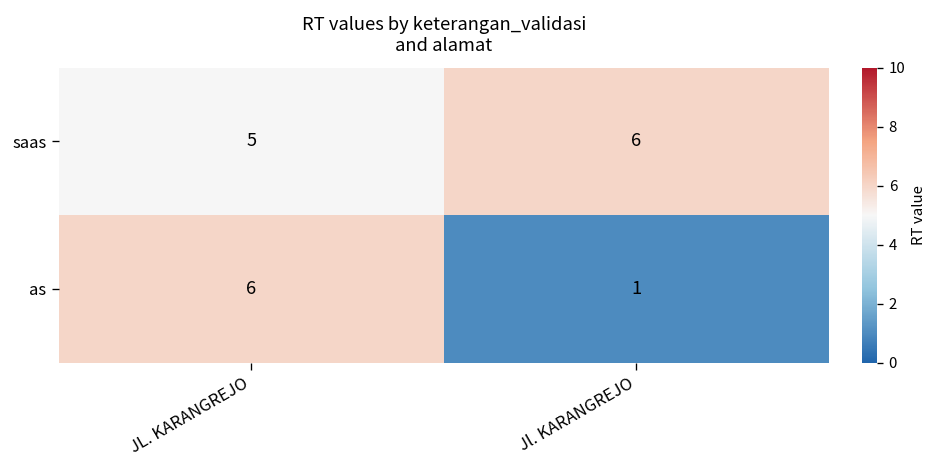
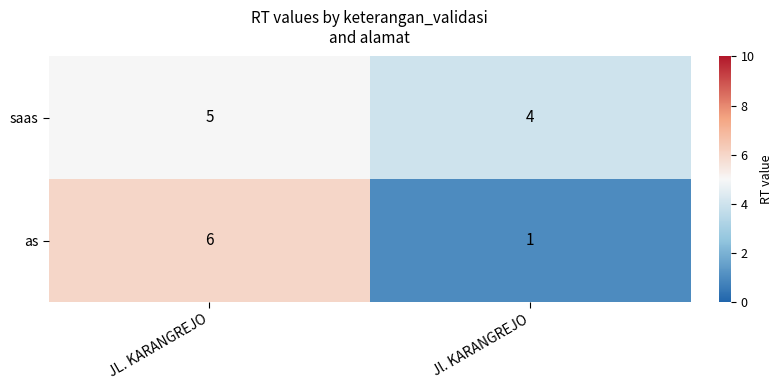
saas, Jl. KARANGREJO: 6 -> 4
